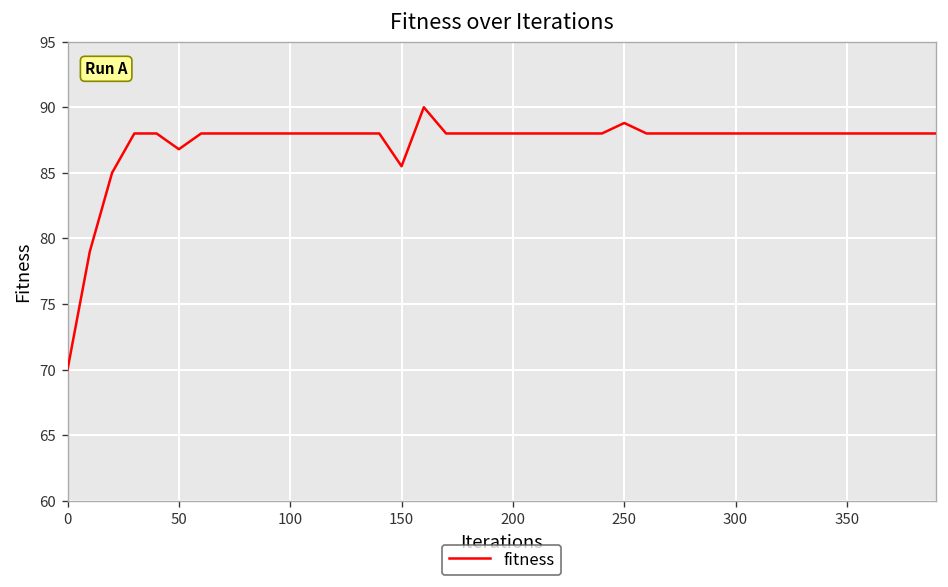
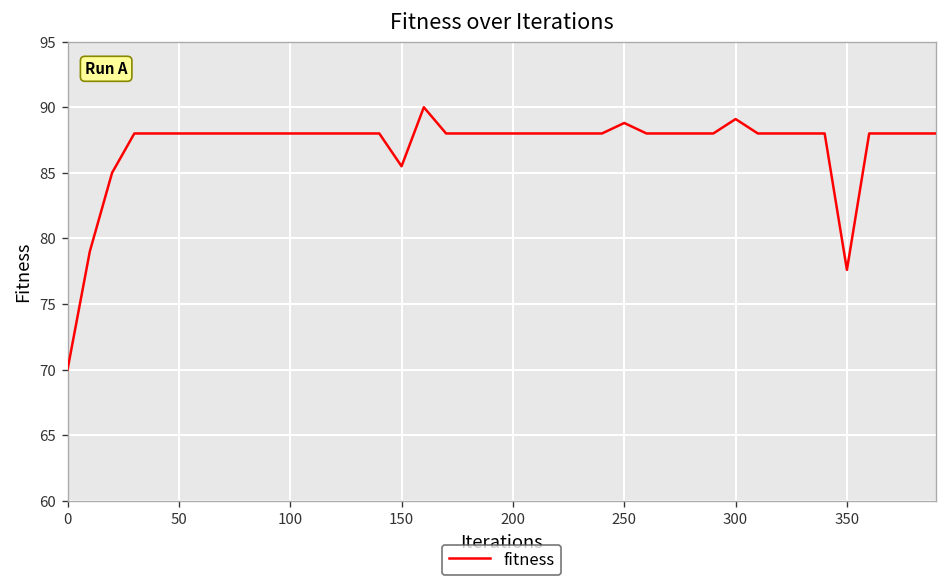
50: 86.8 -> 88.0
300: 88.0 -> 89.1
350: 88.0 -> 77.6
